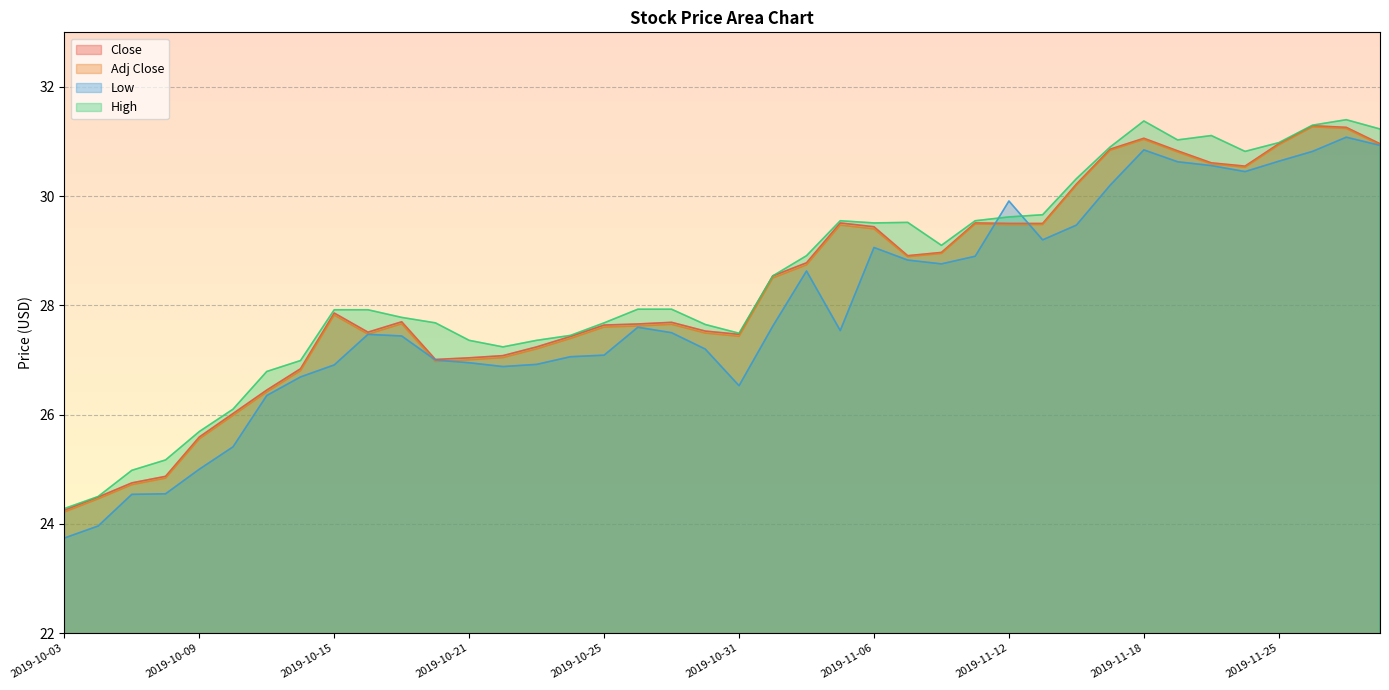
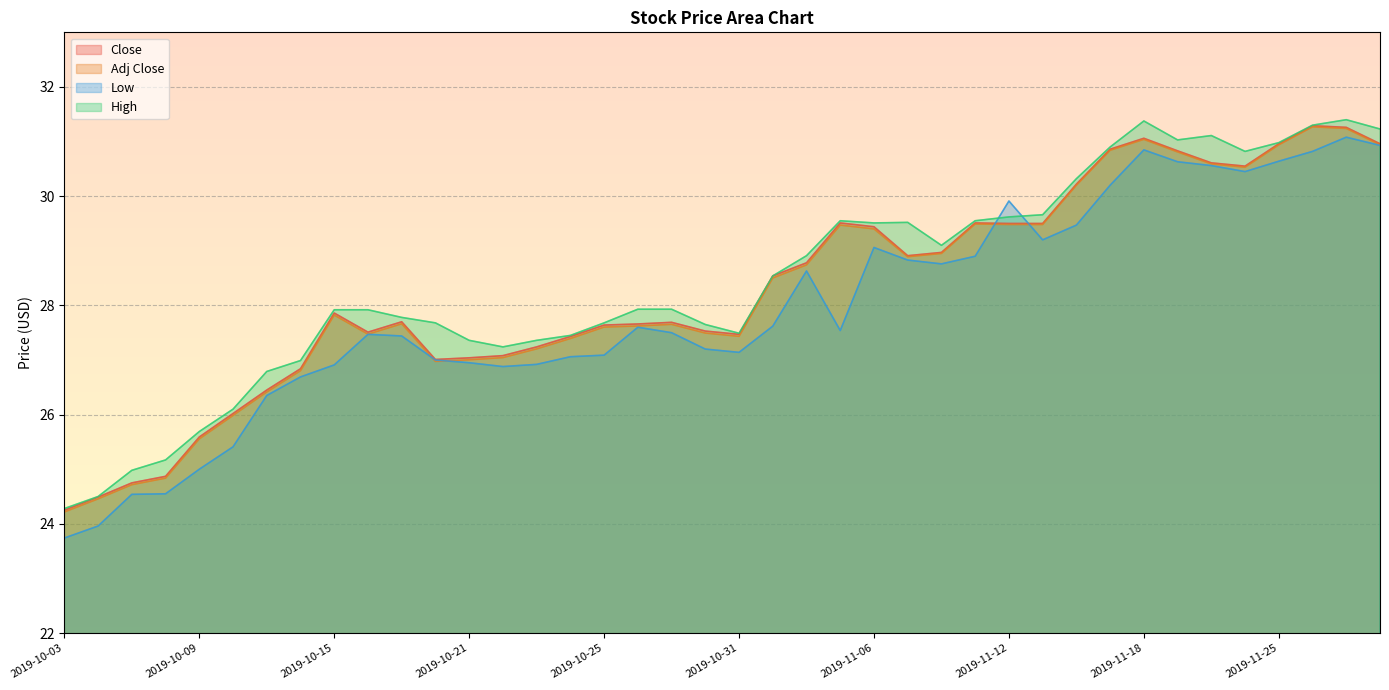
Low, 2019-10-31: 26.5 -> 27.1
